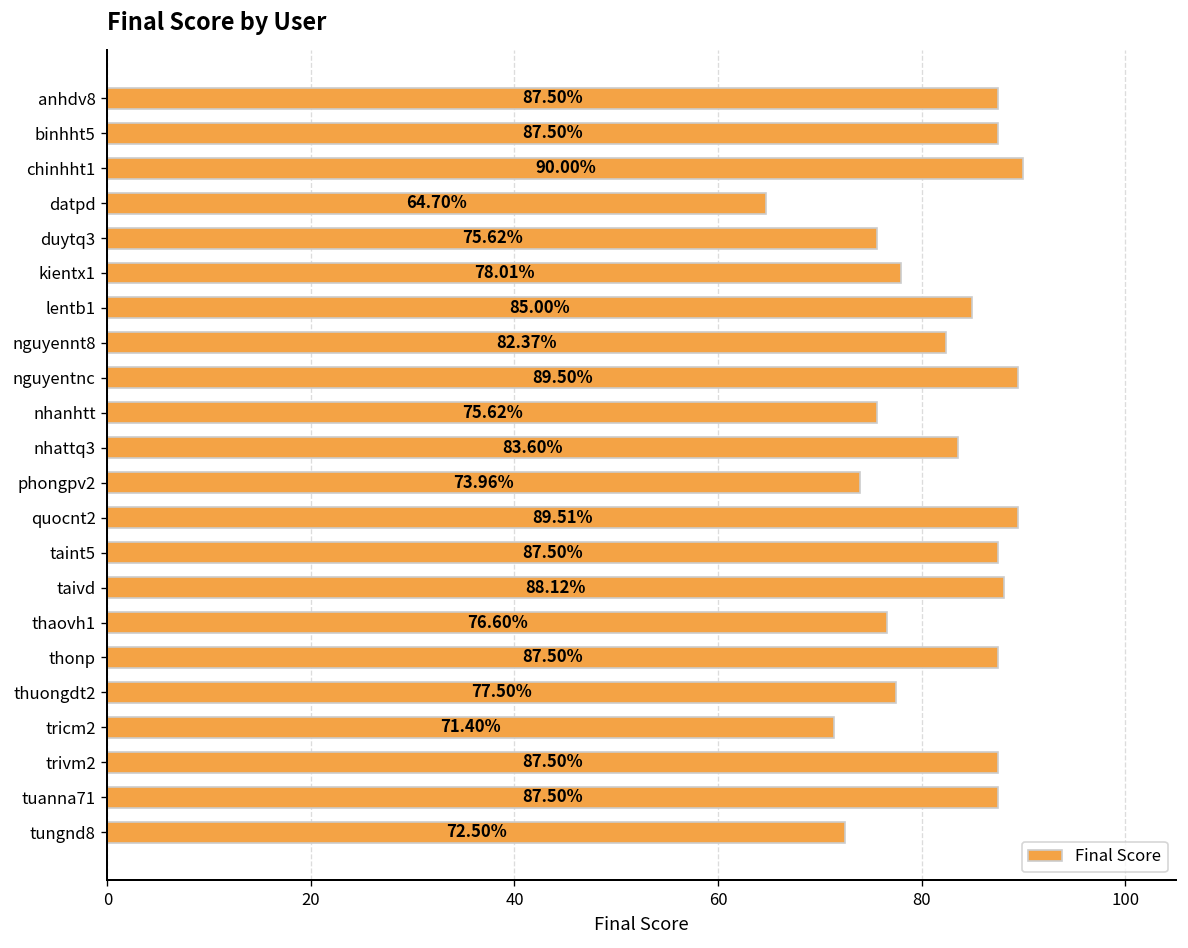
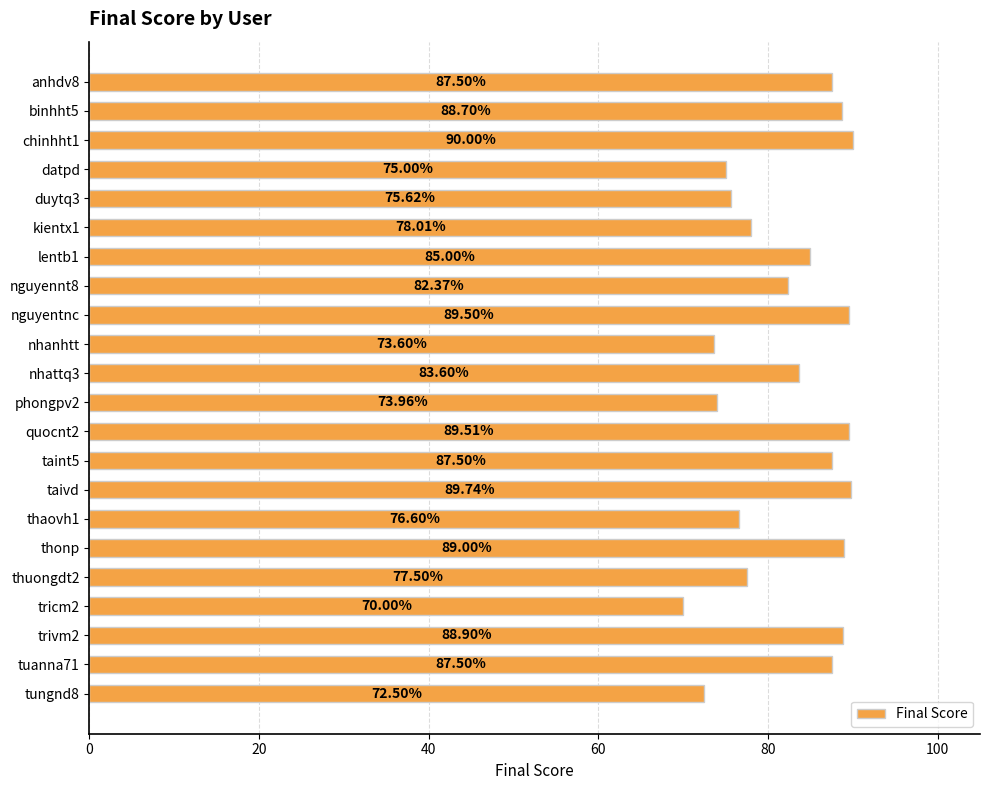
binhht5: 87.50% -> 88.70%
datpd: 64.70% -> 75.00%
nhanhtt: 75.62% -> 73.60%
taivd: 88.12% -> 89.74%
thonp: 87.50% -> 89.00%
tricm2: 71.40% -> 70.00%
trivm2: 87.50% -> 88.90%
